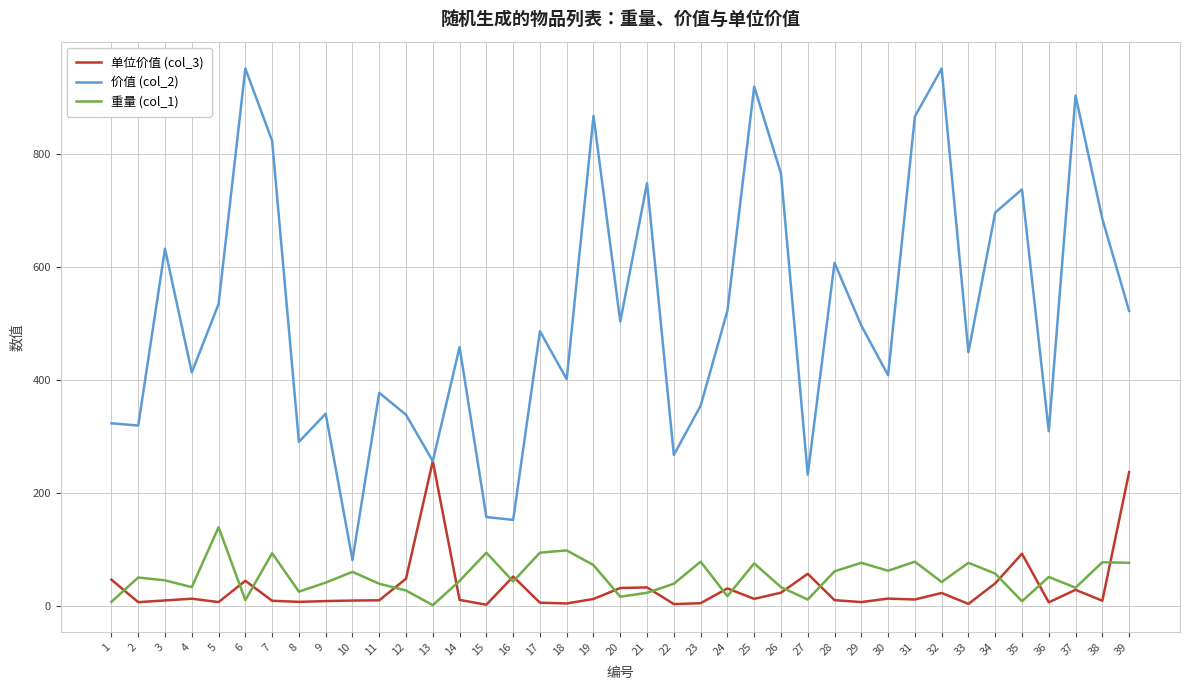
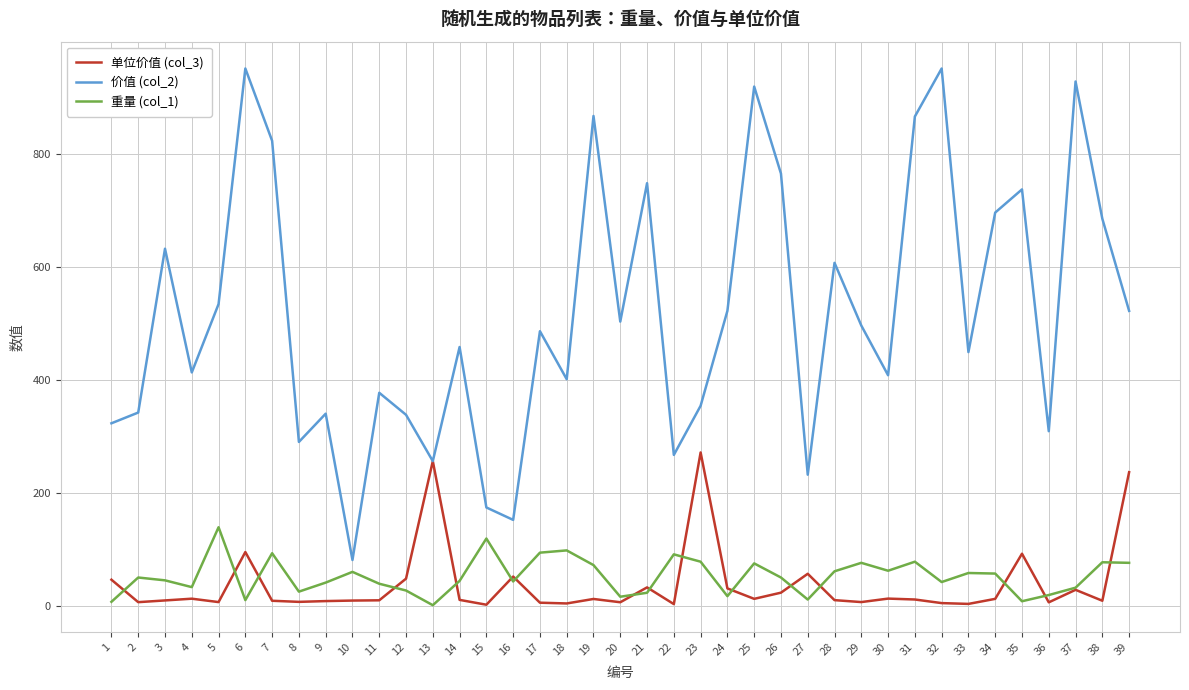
价值 (col_2), 2: 320 -> 340
单位价值 (col_3), 6: 40 -> 100
价值 (col_2), 15: 160 -> 170
重量 (col_1), 15: 90 -> 120
单位价值 (col_3), 20: 30 -> 10
重量 (col_1), 22: 40 -> 90
单位价值 (col_3), 23: 0 -> 270
重量 (col_1), 26: 30 -> 50
单位价值 (col_3), 32: 20 -> 0
重量 (col_1), 33: 80 -> 60
单位价值 (col_3), 34: 40 -> 10
重量 (col_1), 36: 50 -> 20
价值 (col_2), 37: 900 -> 930
